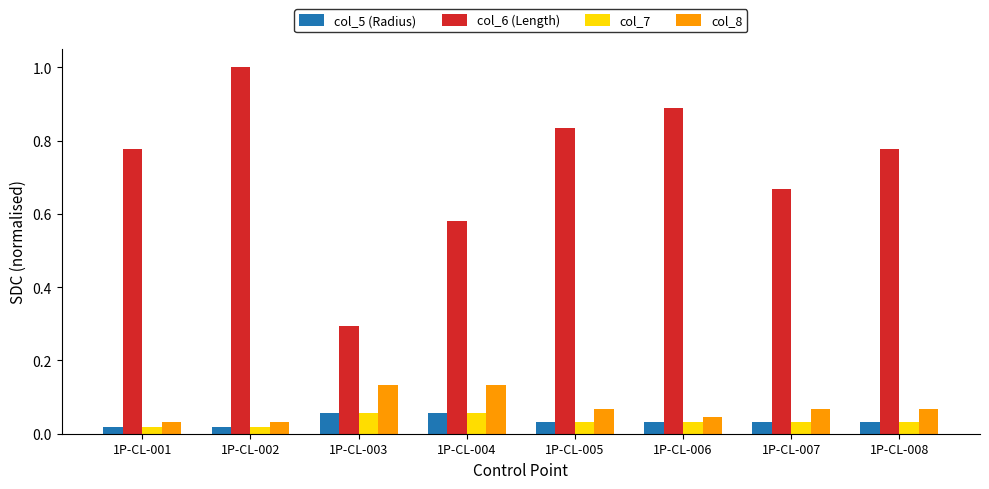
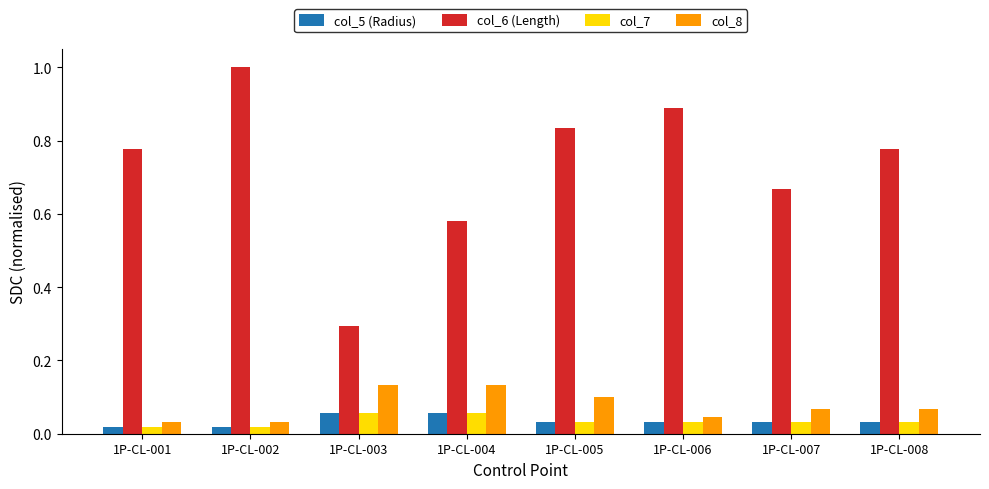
col_8, 1P-CL-005: 0.07 -> 0.10
